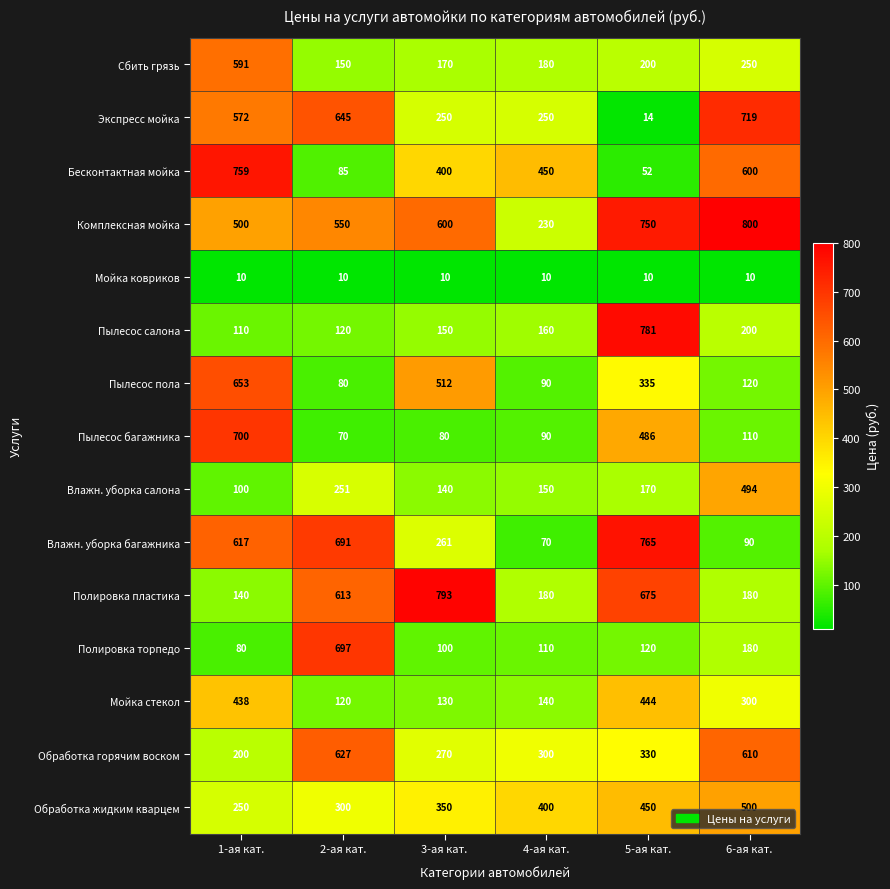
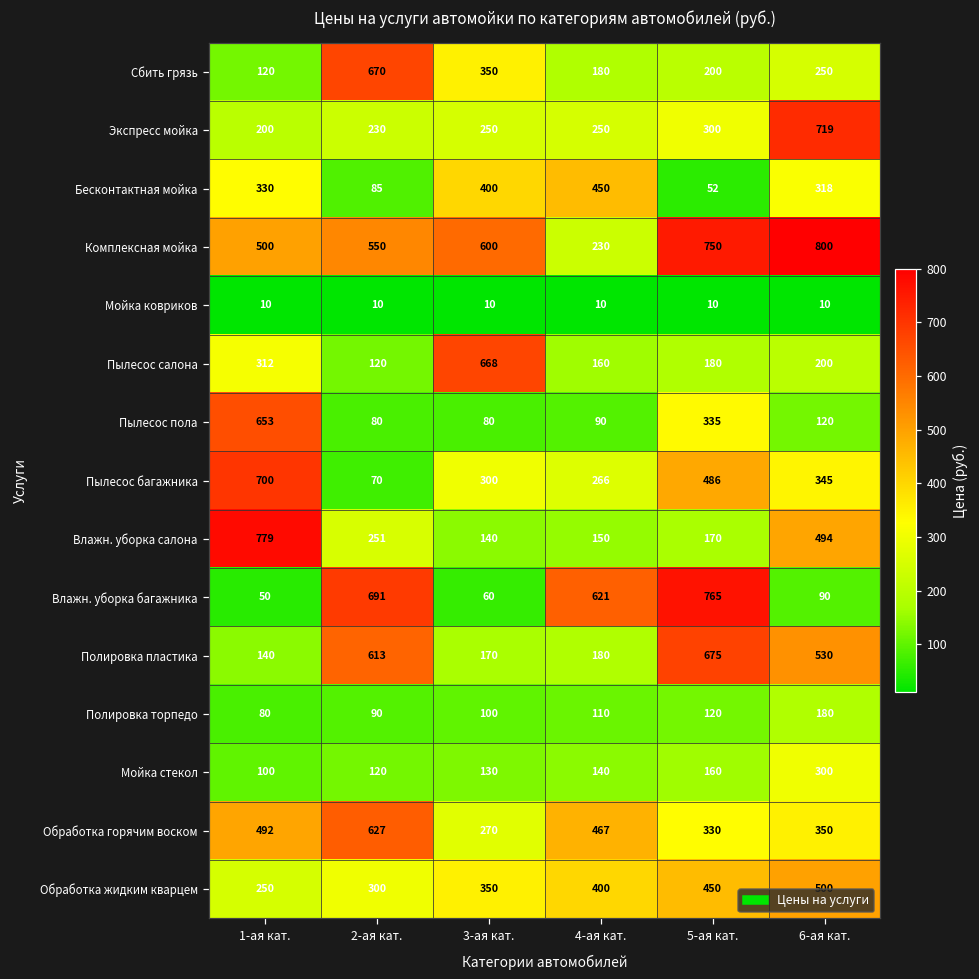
Сбить грязь, 1-ая кат.: 591 -> 120
Сбить грязь, 2-ая кат.: 150 -> 670
Сбить грязь, 3-ая кат.: 170 -> 350
Экспресс мойка, 1-ая кат.: 572 -> 200
Экспресс мойка, 2-ая кат.: 645 -> 230
Экспресс мойка, 5-ая кат.: 14 -> 300
Бесконтактная мойка, 1-ая кат.: 759 -> 330
Бесконтактная мойка, 6-ая кат.: 600 -> 318
Пылесос салона, 1-ая кат.: 110 -> 312
Пылесос салона, 3-ая кат.: 150 -> 668
Пылесос салона, 5-ая кат.: 781 -> 180
Пылесос пола, 3-ая кат.: 512 -> 80
Пылесос багажника, 3-ая кат.: 80 -> 300
Пылесос багажника, 4-ая кат.: 90 -> 266
Пылесос багажника, 6-ая кат.: 110 -> 345
Влажн. уборка салона, 1-ая кат.: 100 -> 779
Влажн. уборка багажника, 1-ая кат.: 617 -> 50
Влажн. уборка багажника, 3-ая кат.: 261 -> 60
Влажн. уборка багажника, 4-ая кат.: 70 -> 621
Полировка пластика, 3-ая кат.: 793 -> 170
Полировка пластика, 6-ая кат.: 180 -> 530
Полировка торпедо, 2-ая кат.: 697 -> 90
Мойка стекол, 1-ая кат.: 438 -> 100
Мойка стекол, 5-ая кат.: 444 -> 160
Обработка горячим воском, 1-ая кат.: 200 -> 492
Обработка горячим воском, 4-ая кат.: 300 -> 467
Обработка горячим воском, 6-ая кат.: 610 -> 350
